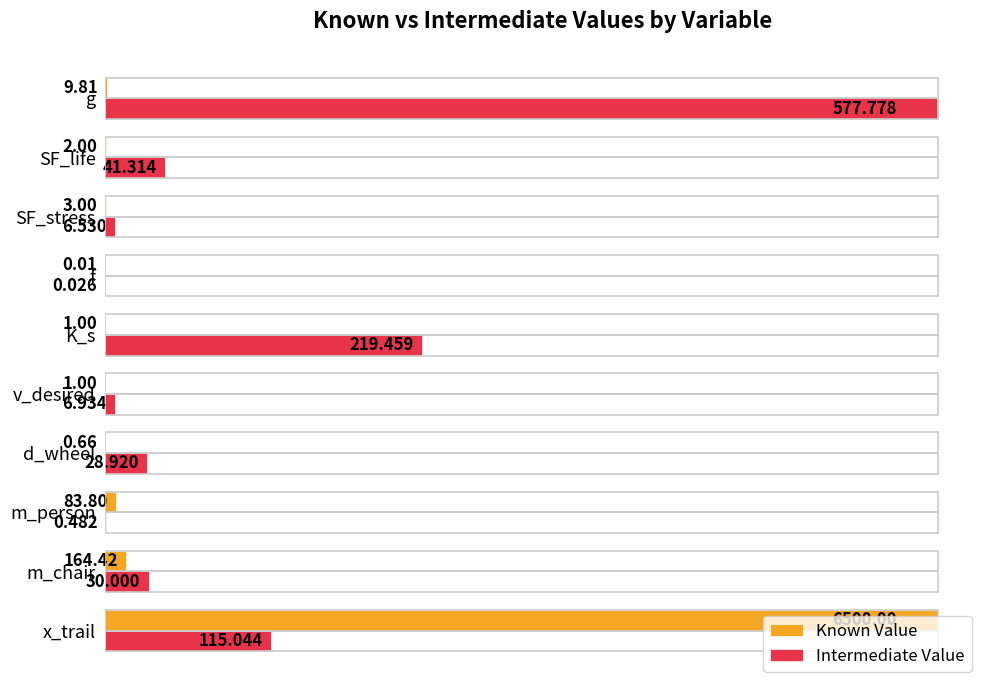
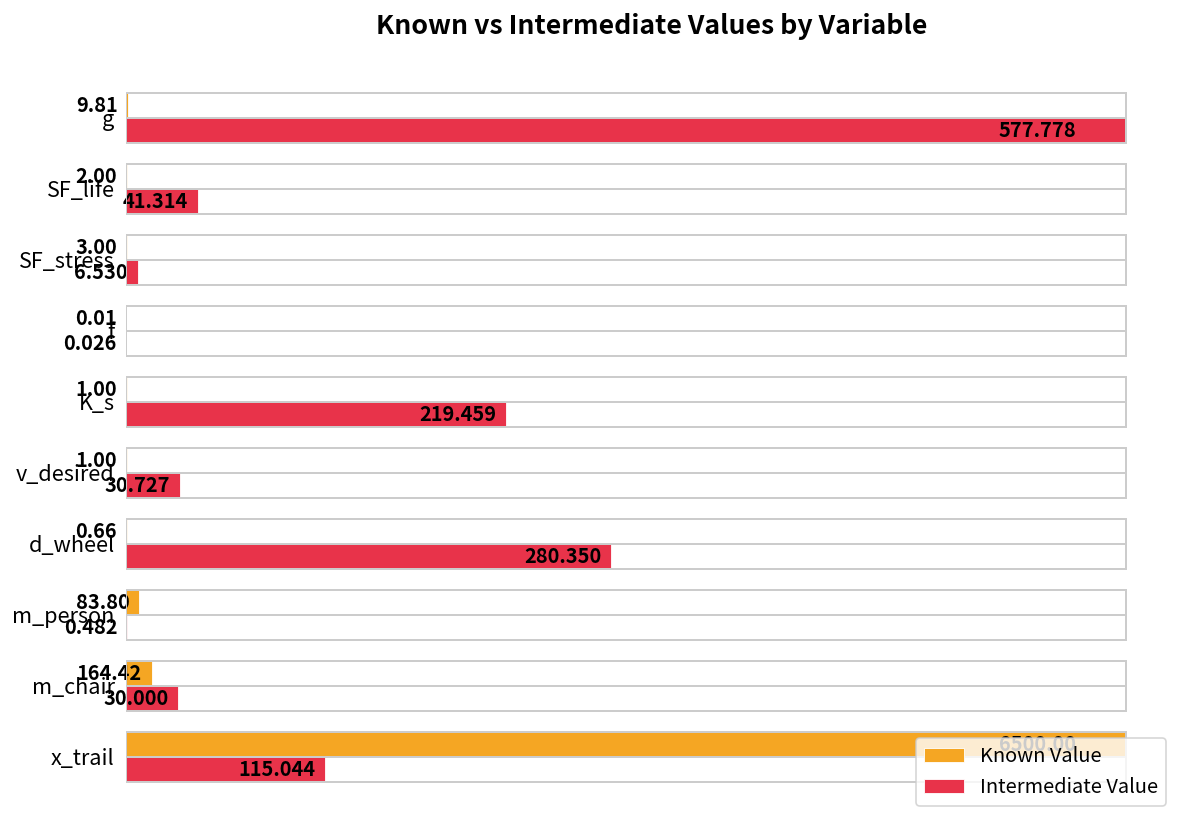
Intermediate Value, v_desired: 6.934 -> 30.727
Intermediate Value, d_wheel: 28.920 -> 280.350
